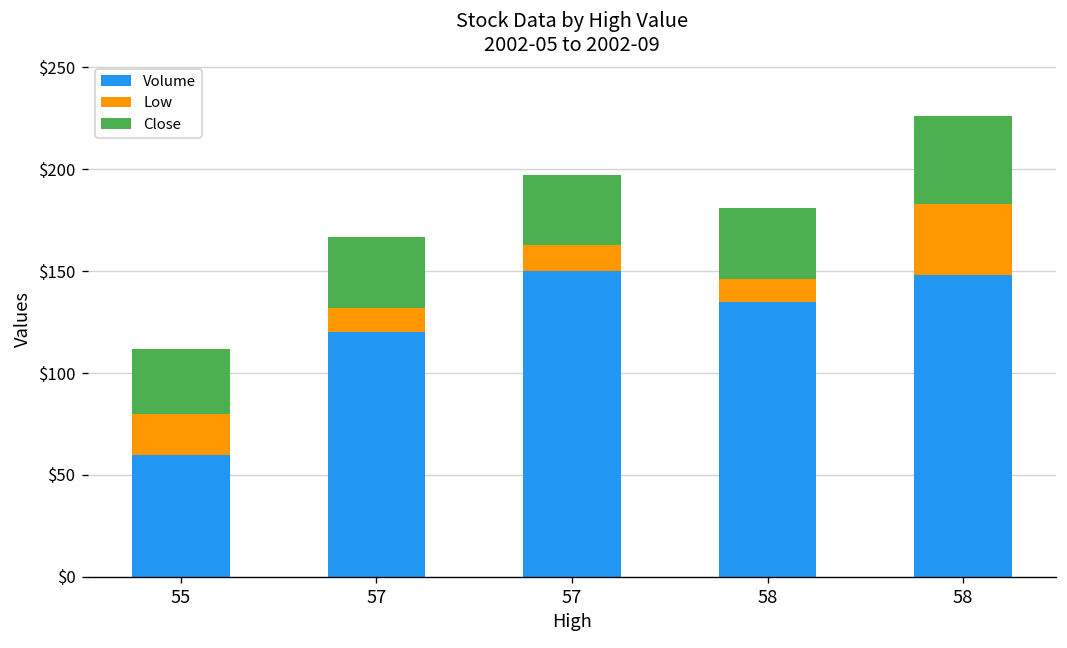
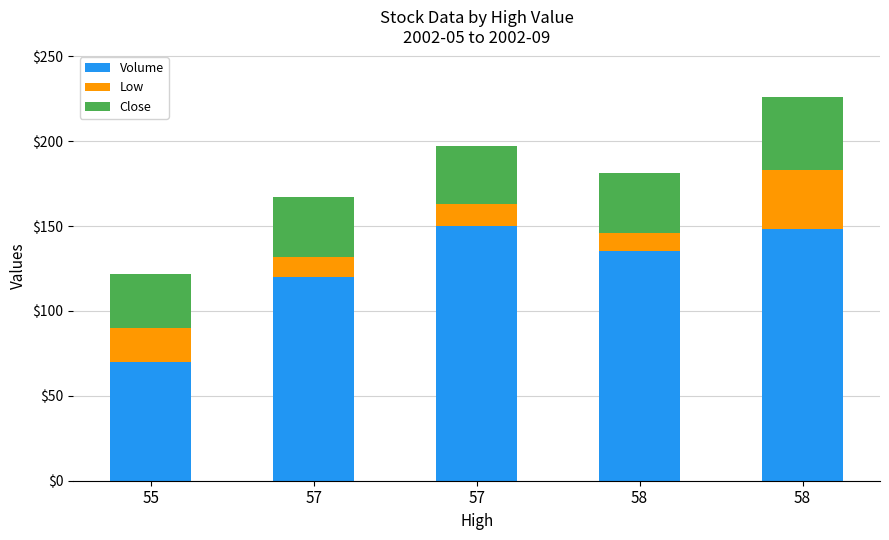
Volume, 55: $60 -> $70
